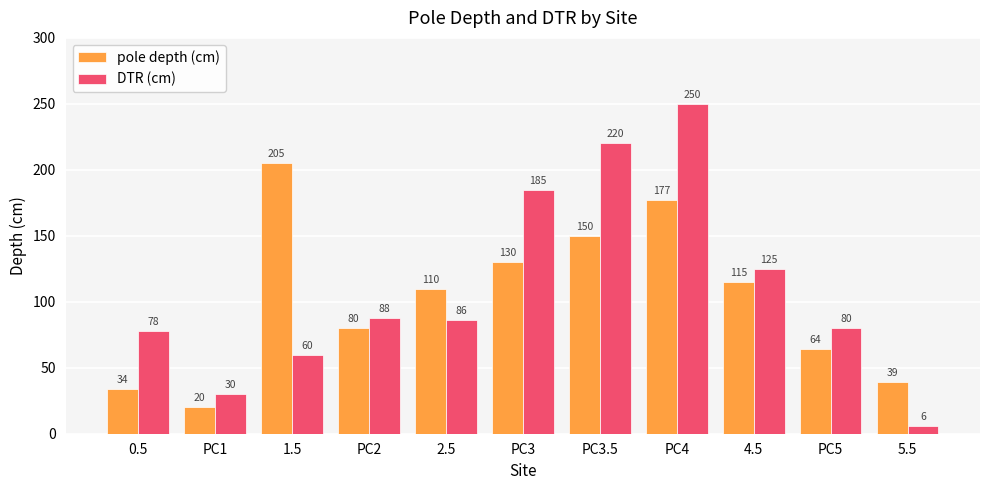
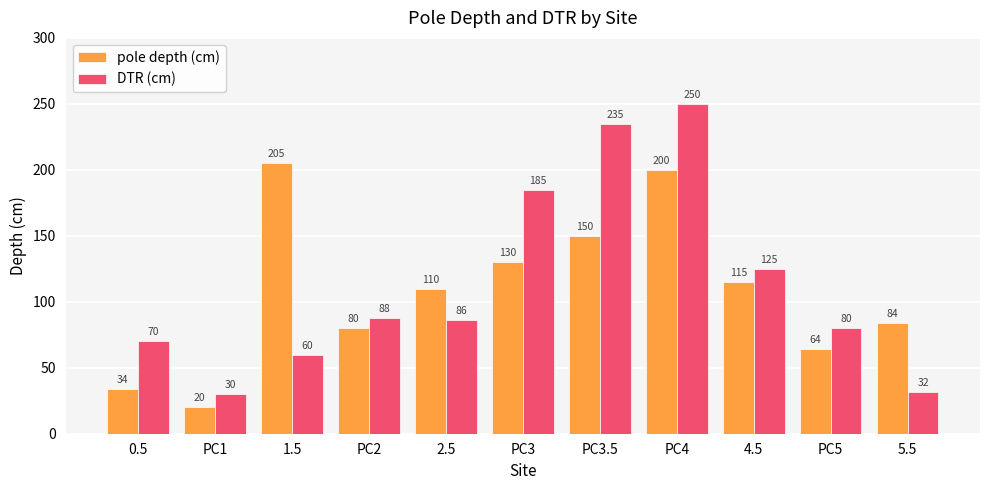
DTR (cm), 0.5: 78 -> 70
DTR (cm), PC3.5: 220 -> 235
pole depth (cm), PC4: 177 -> 200
pole depth (cm), 5.5: 39 -> 84
DTR (cm), 5.5: 6 -> 32
